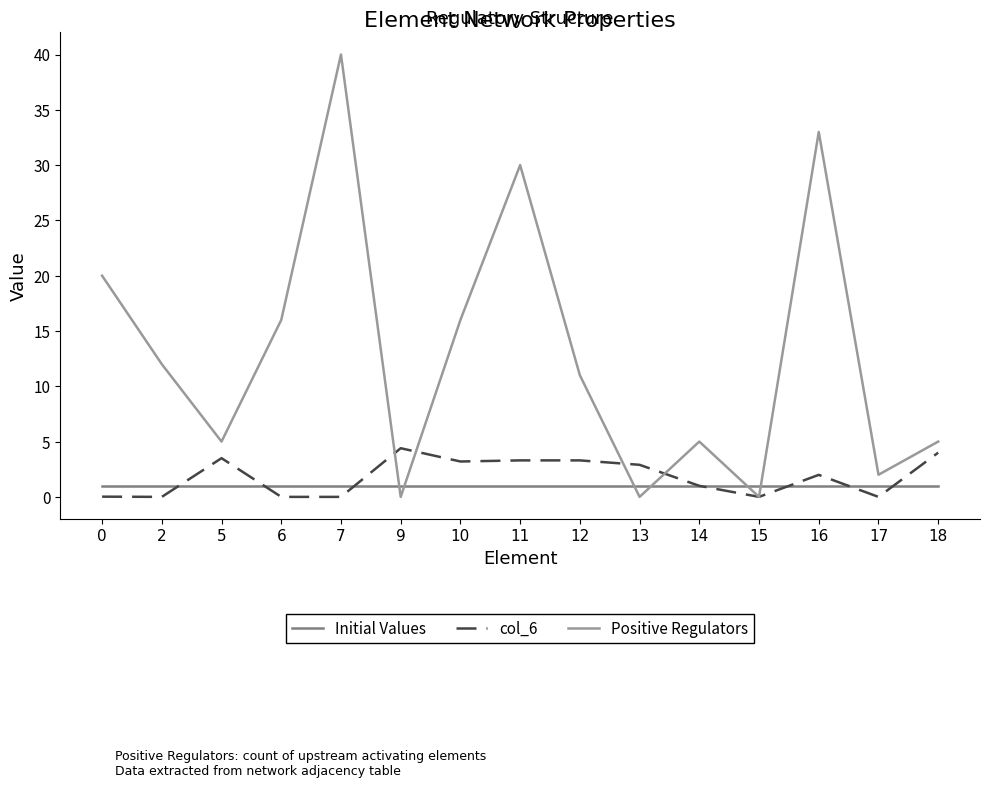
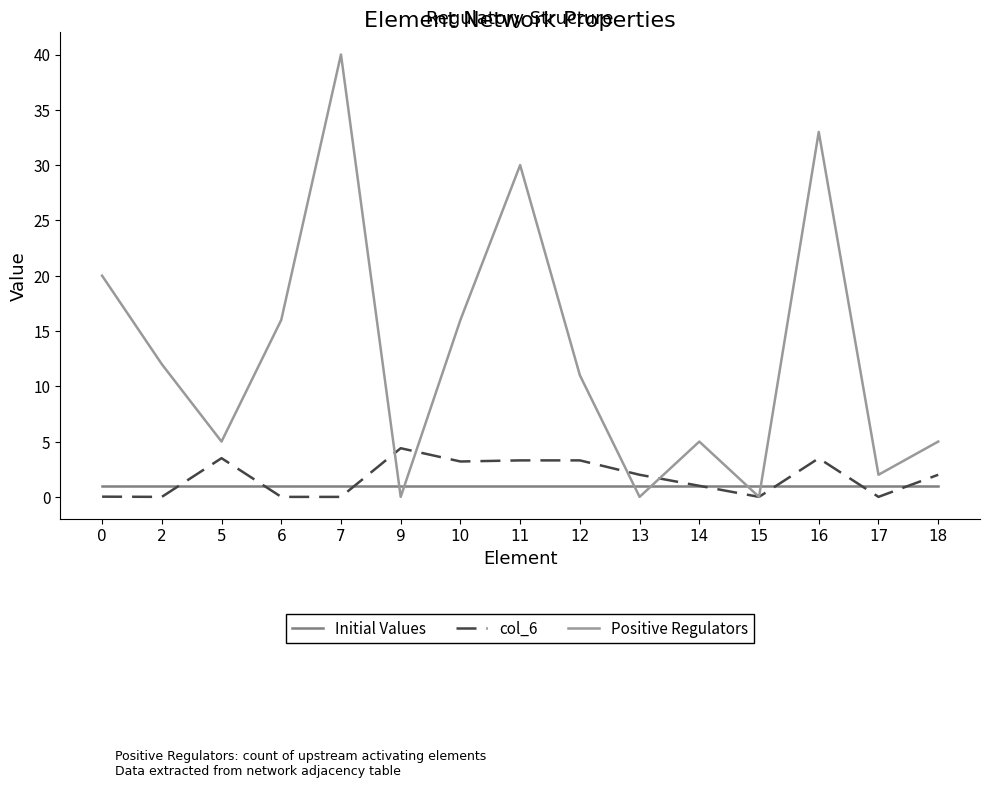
col_6, 13: 2.9 -> 2.0
col_6, 16: 2.0 -> 3.5
col_6, 18: 4 -> 2
